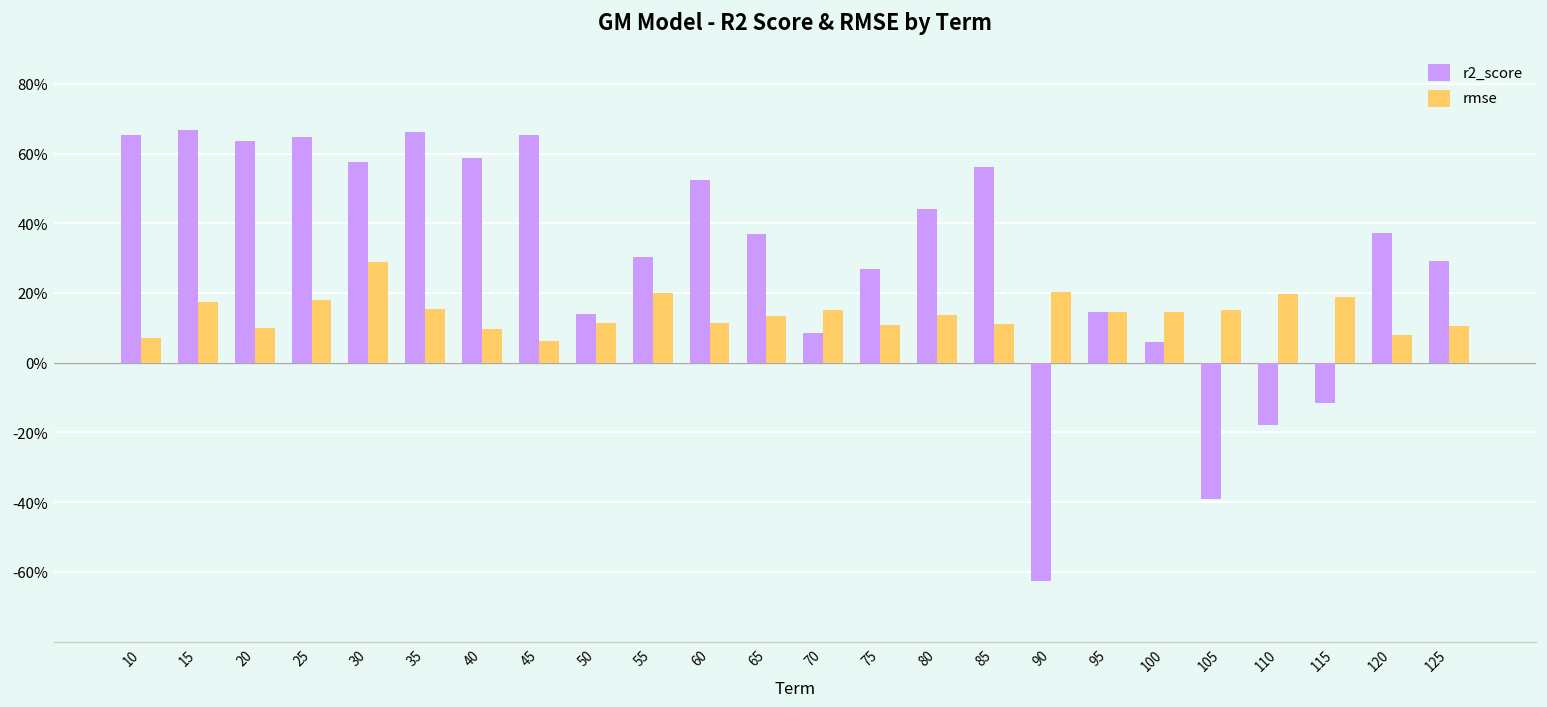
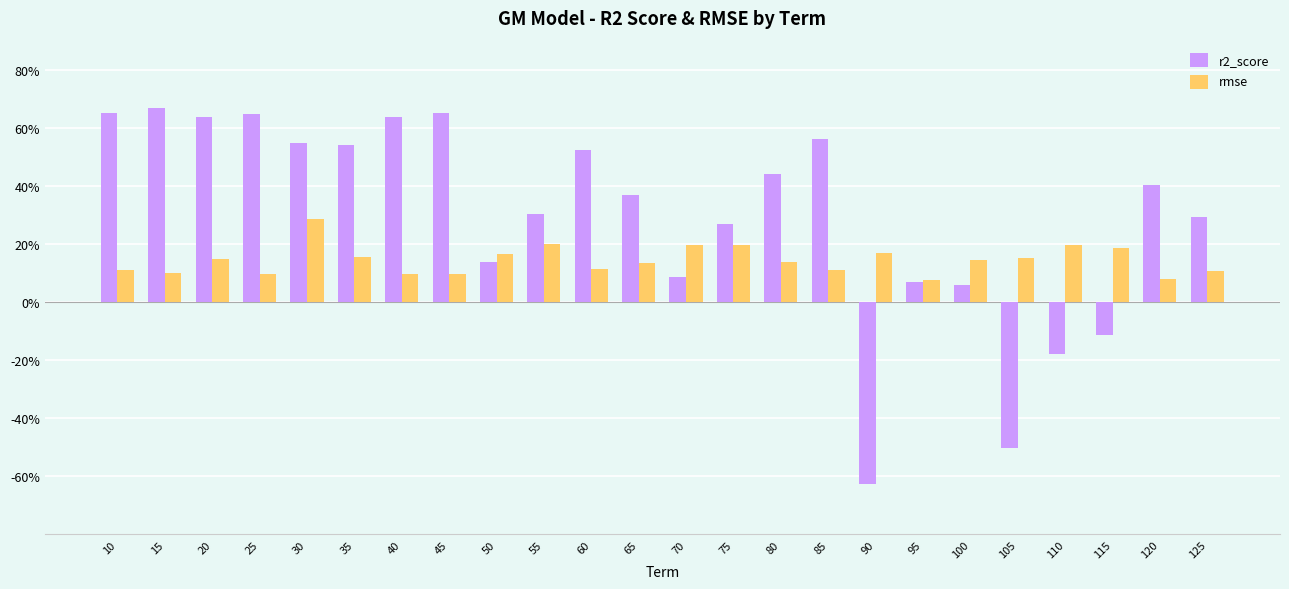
rmse, 10: 7% -> 11%
rmse, 15: 17% -> 10%
rmse, 20: 10% -> 15%
rmse, 25: 18% -> 10%
r2_score, 30: 58% -> 55%
r2_score, 35: 66% -> 54%
r2_score, 40: 59% -> 64%
rmse, 45: 6% -> 10%
rmse, 50: 11% -> 17%
rmse, 70: 15% -> 20%
rmse, 75: 11% -> 20%
rmse, 90: 20% -> 17%
r2_score, 95: 15% -> 7%
rmse, 95: 15% -> 7%
r2_score, 105: -39% -> -50%
r2_score, 120: 37% -> 40%
